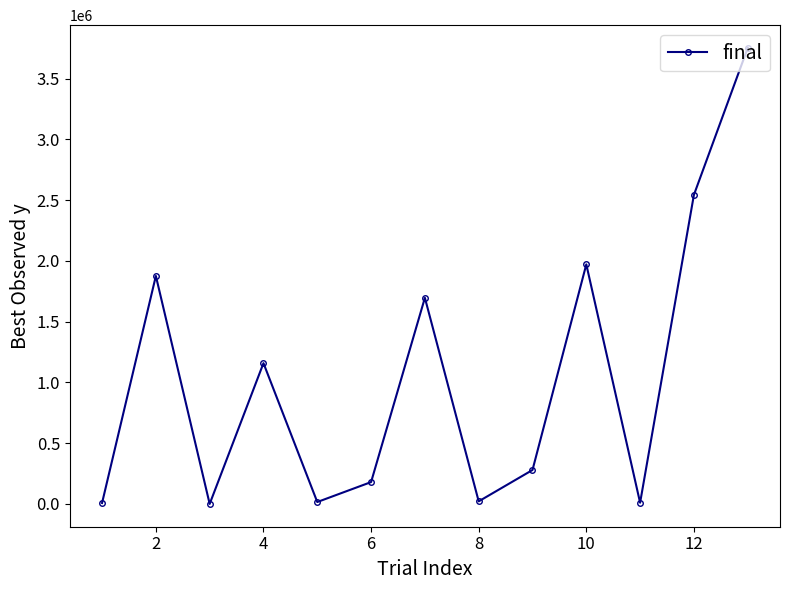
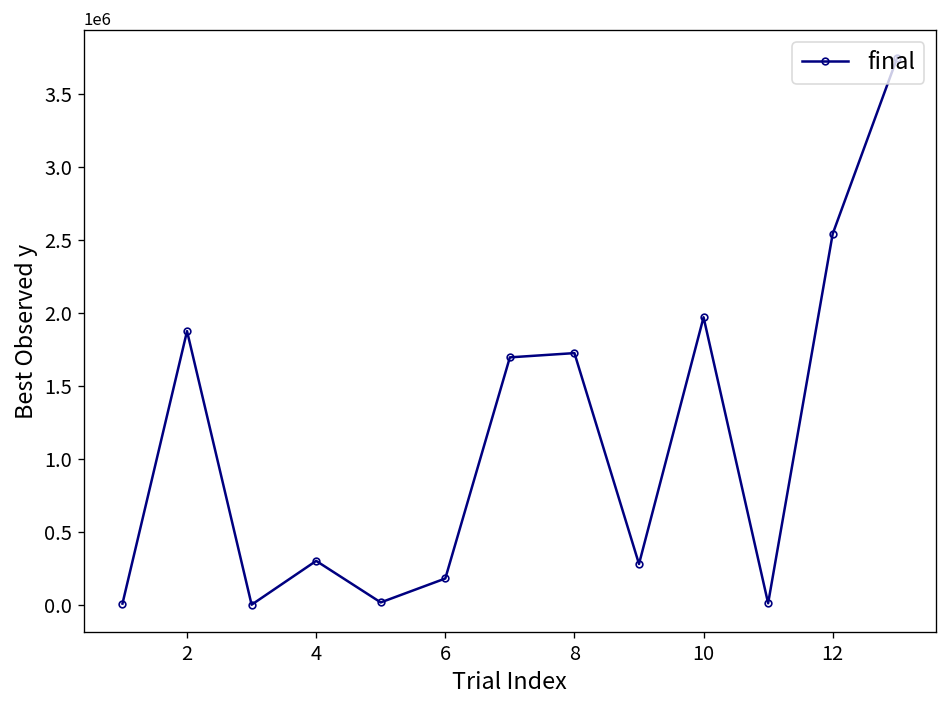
4: 1160000 -> 300000
8: 20000 -> 1730000
